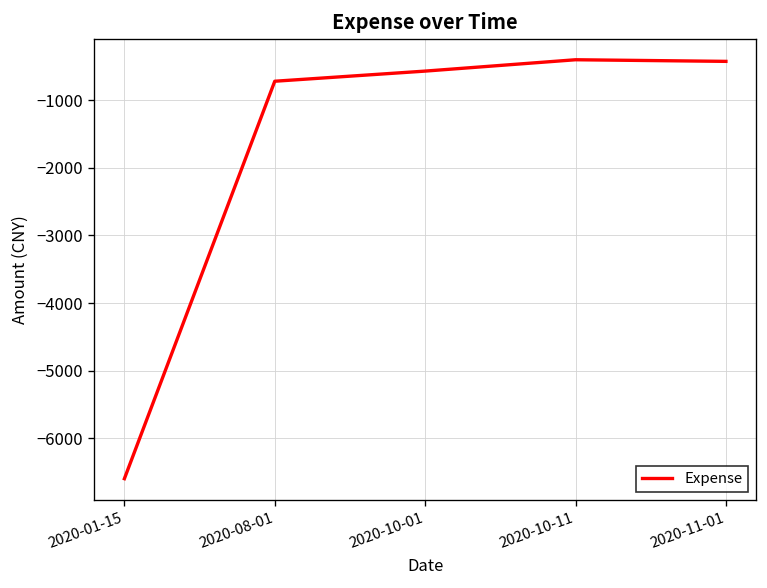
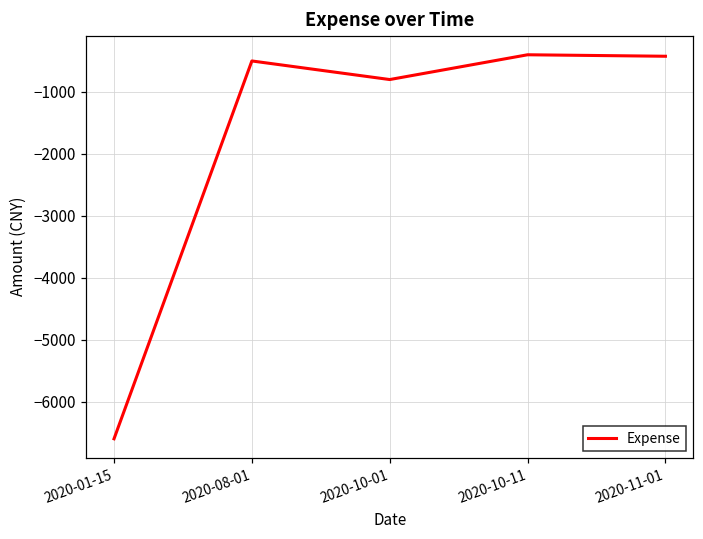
2020-08-01: -700 -> -500
2020-10-01: -600 -> -800
